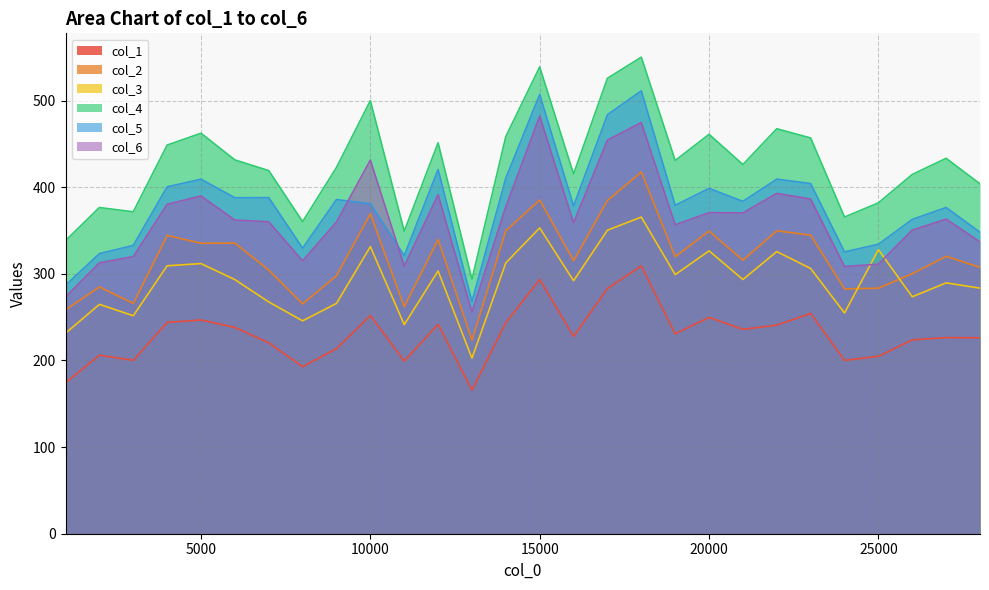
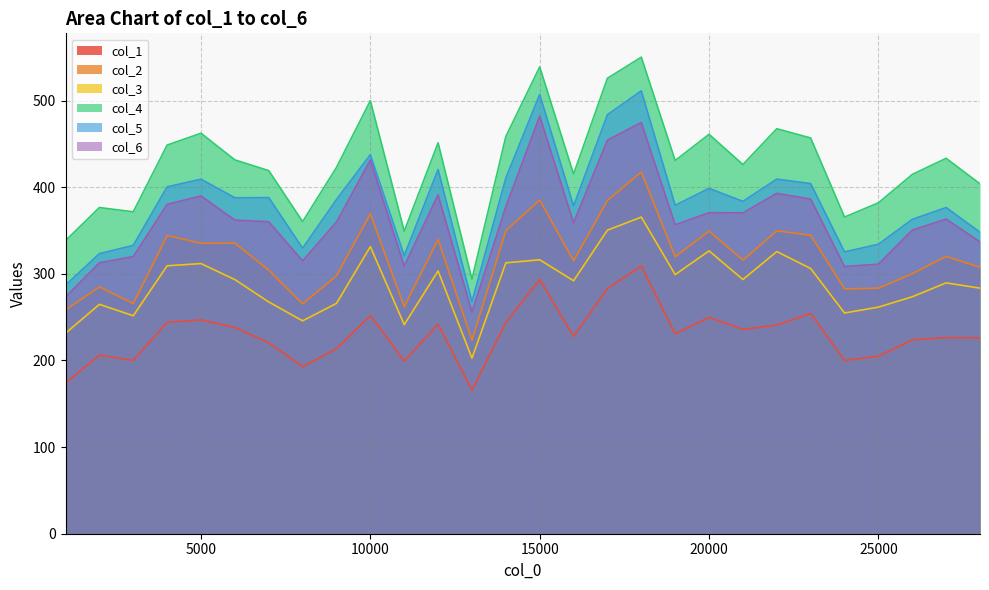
col_5, 10000: 380 -> 440
col_3, 15000: 350 -> 320
col_3, 25000: 330 -> 260
